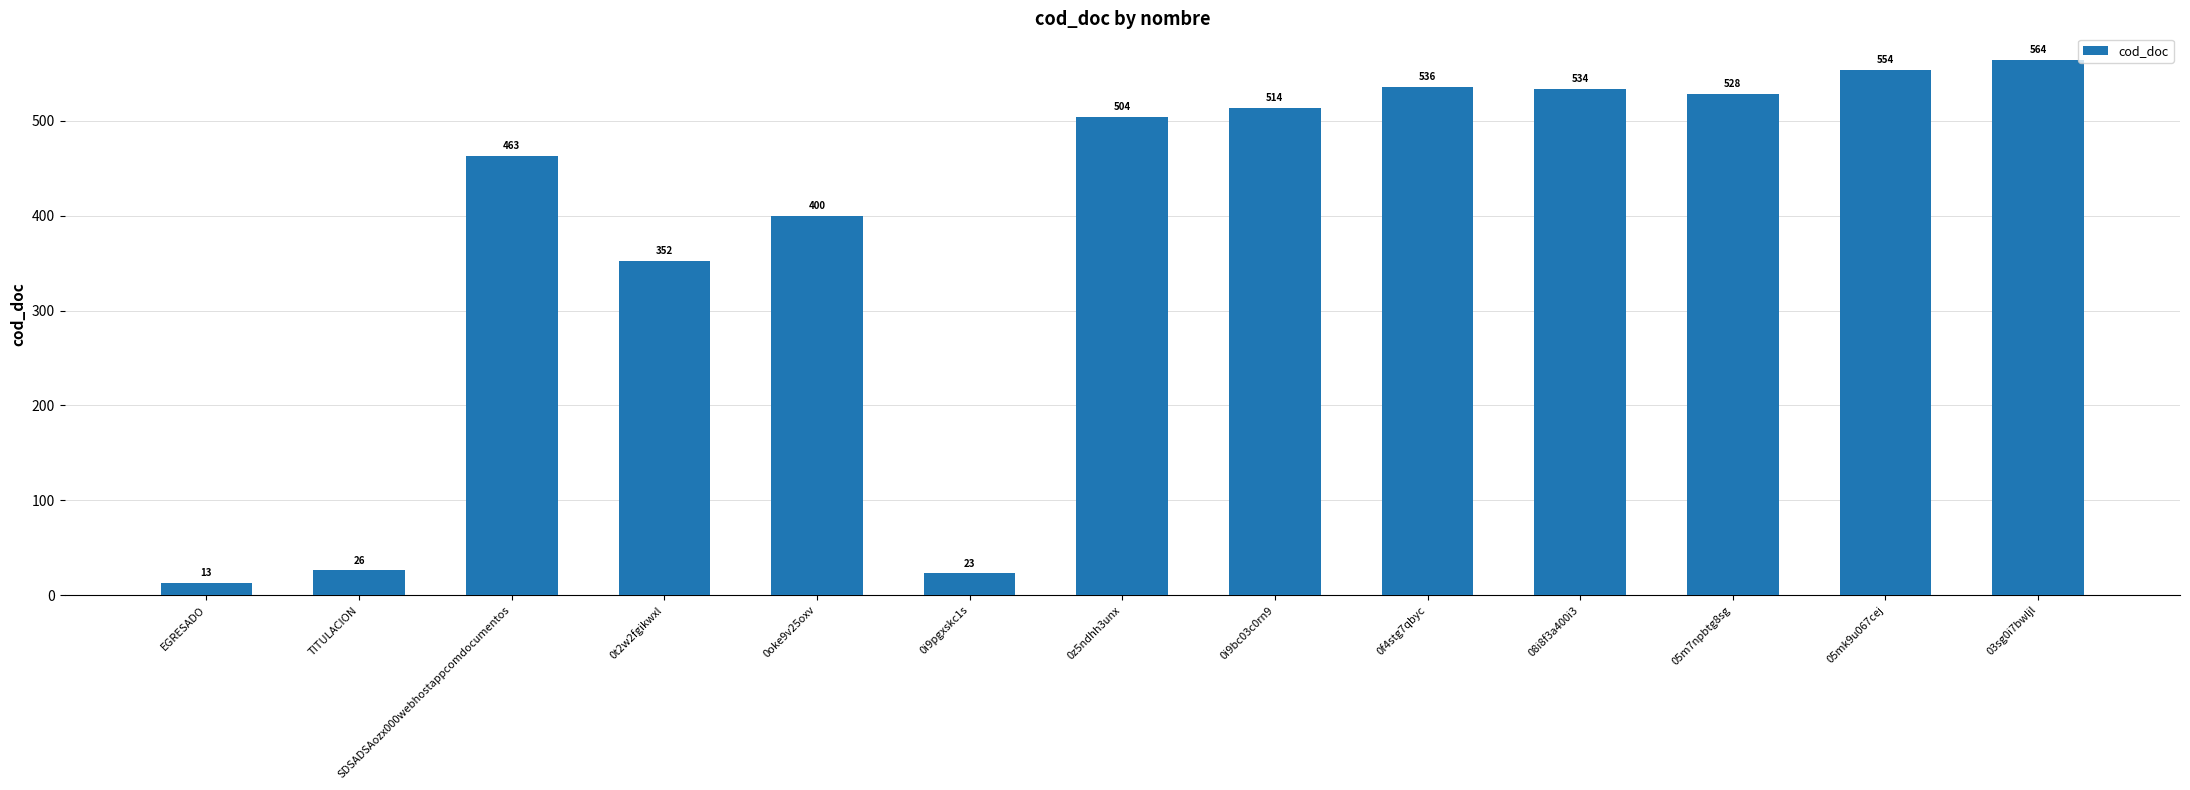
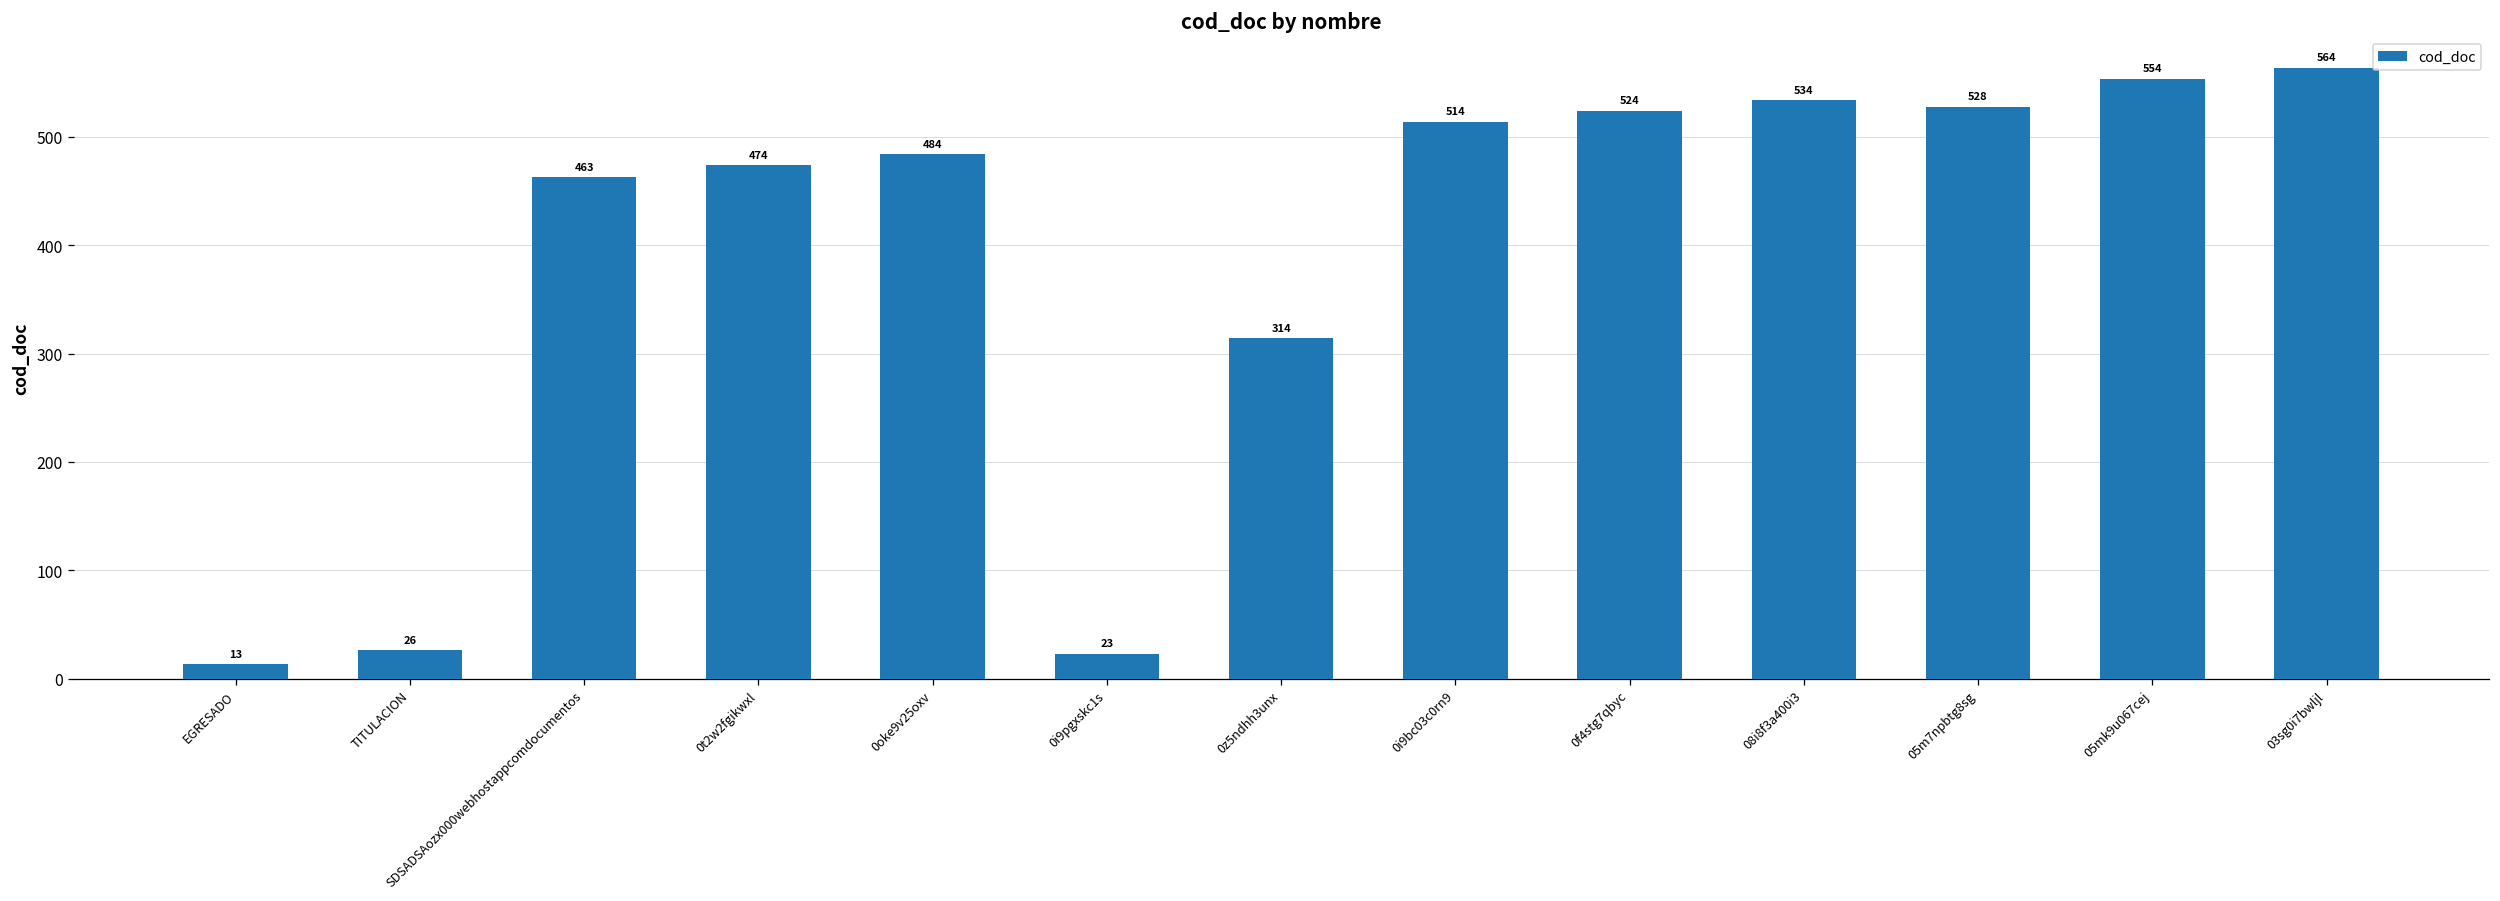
0t2w2fgikwxl: 352 -> 474
0oke9v25oxv: 400 -> 484
0z5ndhh3unx: 504 -> 314
0f4stg7qbyc: 536 -> 524
